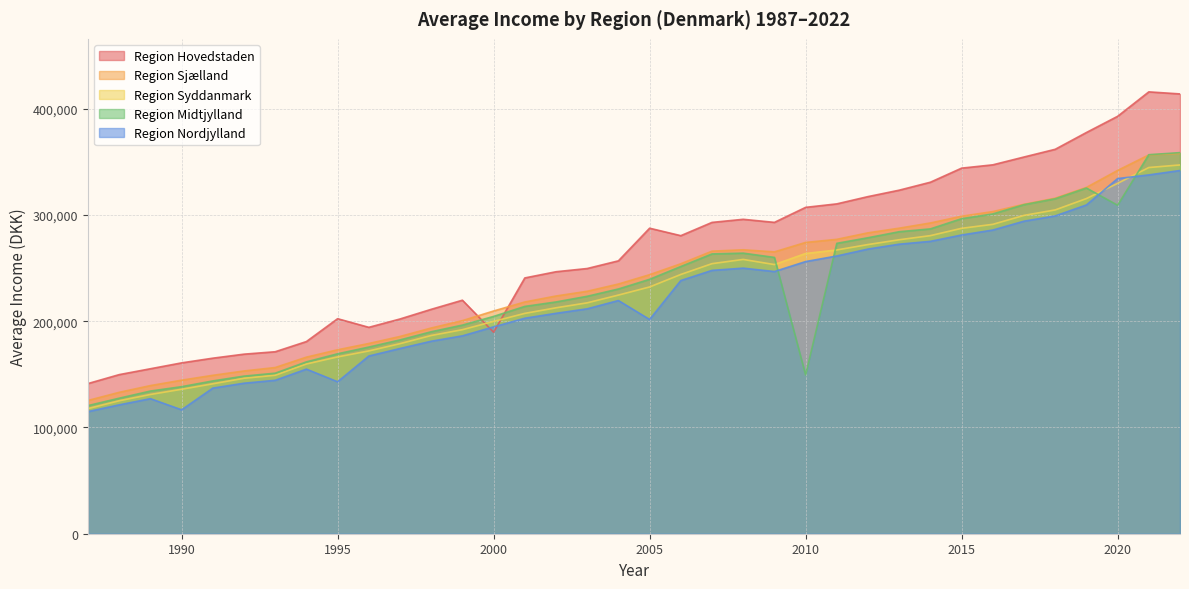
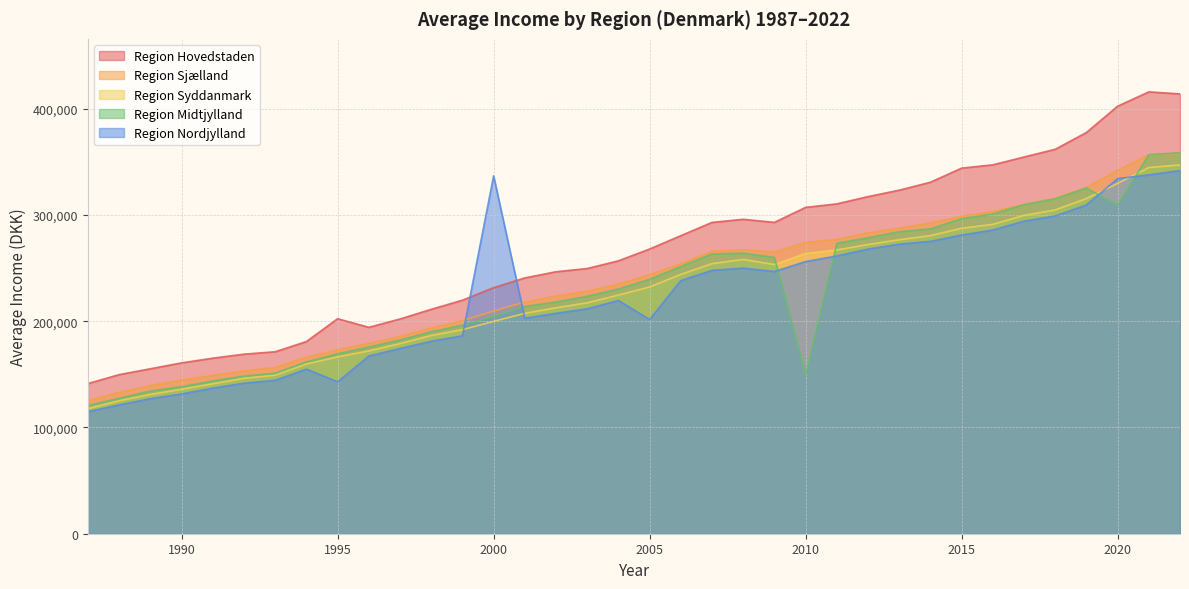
Region Nordjylland, 1990: 117,000 -> 132,000
Region Hovedstaden, 2000: 190,000 -> 232,000
Region Nordjylland, 2000: 195,000 -> 337,000
Region Hovedstaden, 2005: 288,000 -> 268,000
Region Hovedstaden, 2020: 393,000 -> 402,000
